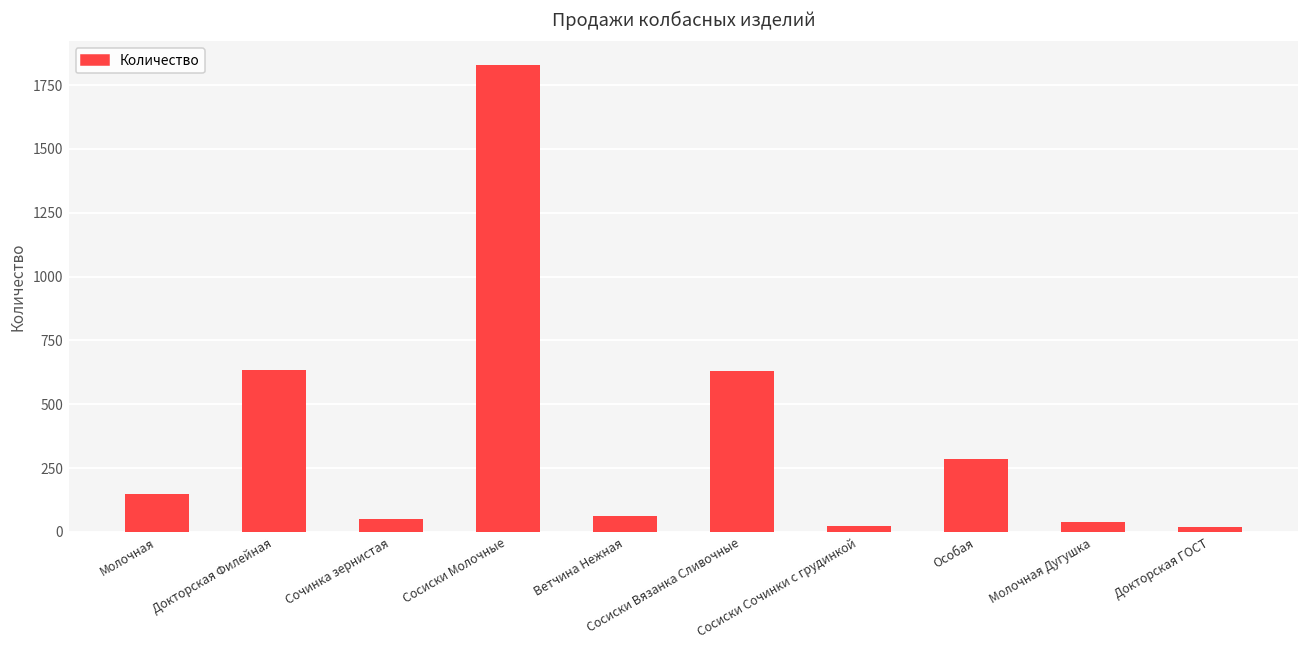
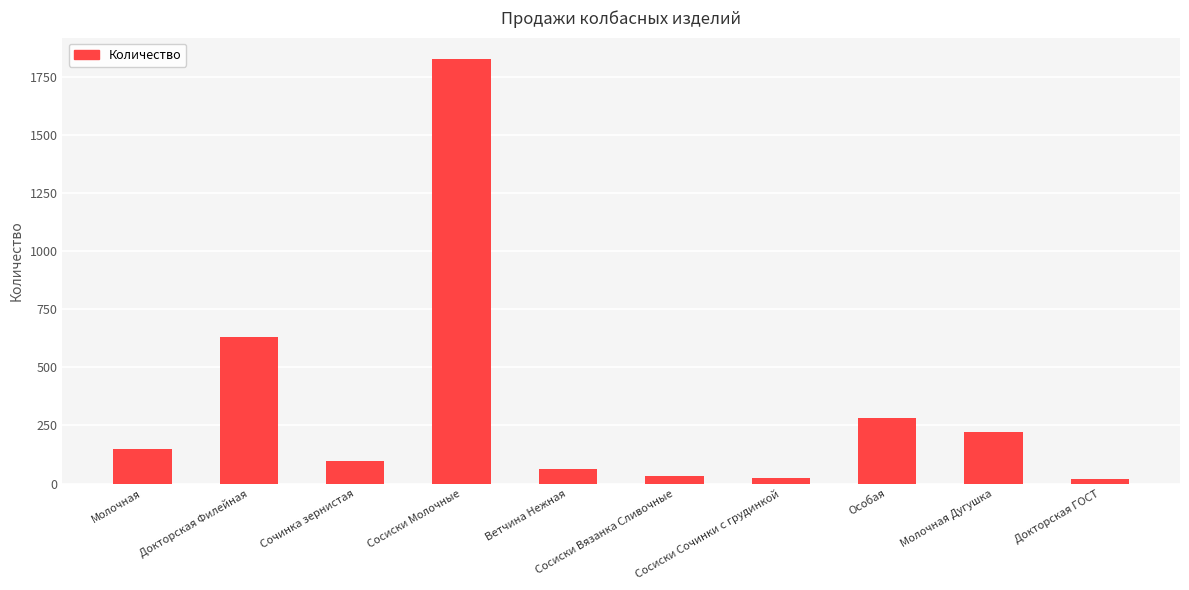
Сочинка зернистая: 50 -> 100
Сосиски Вязанка Сливочные: 630 -> 30
Молочная Дугушка: 40 -> 220
